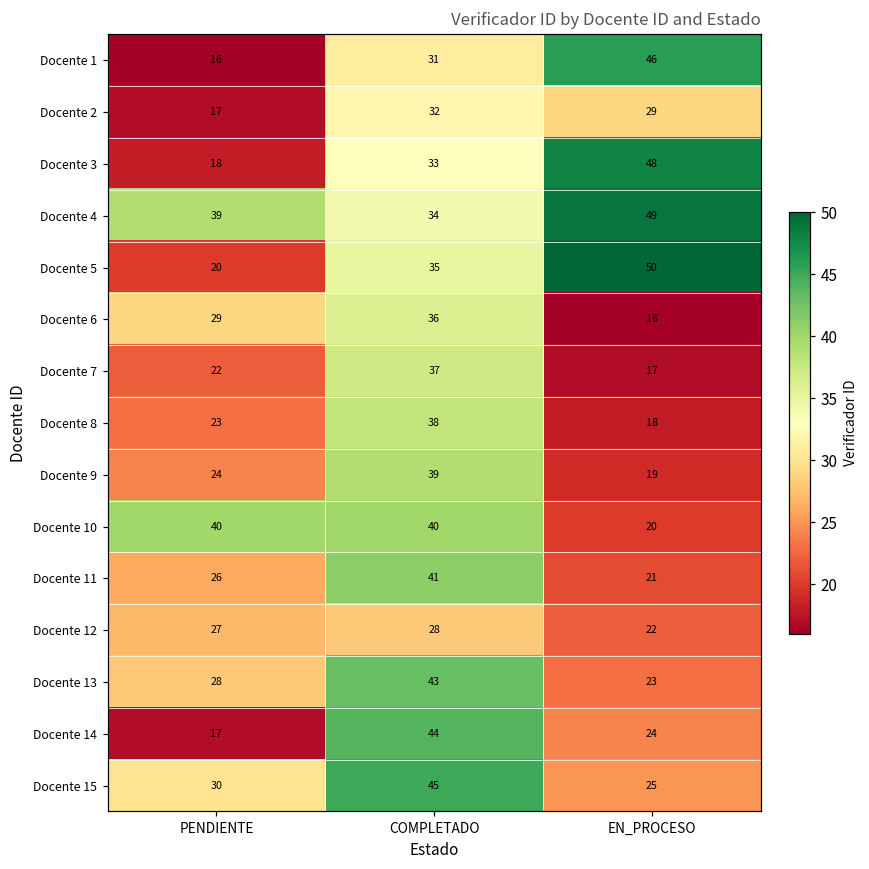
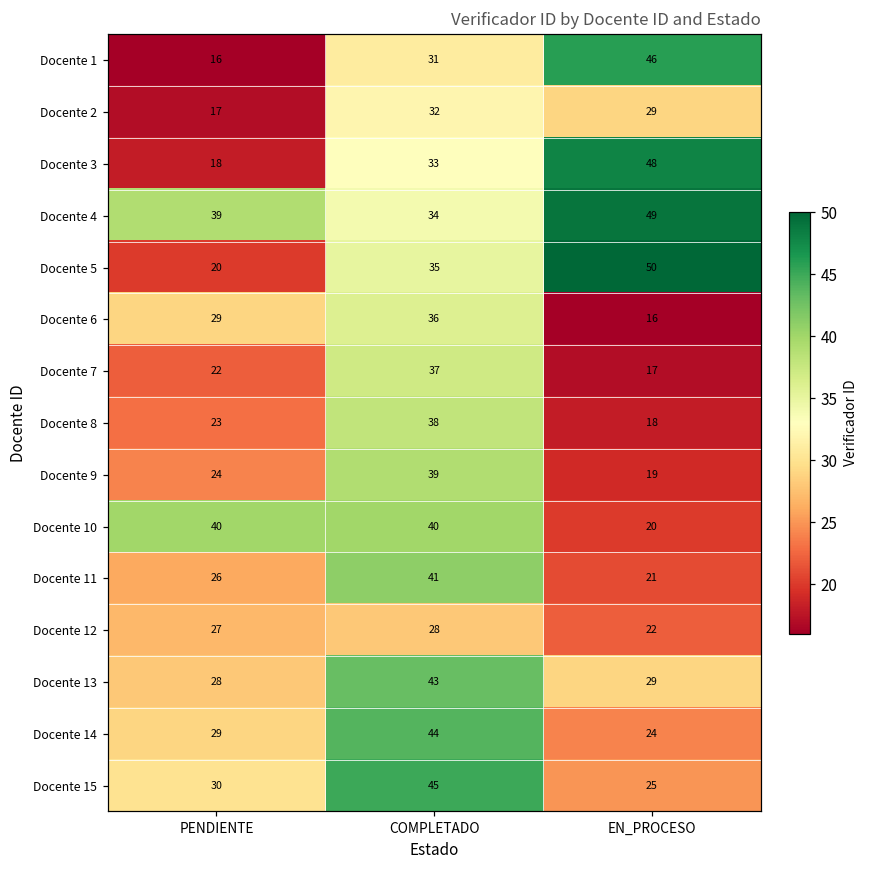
Docente 13, EN_PROCESO: 23 -> 29
Docente 14, PENDIENTE: 17 -> 29
